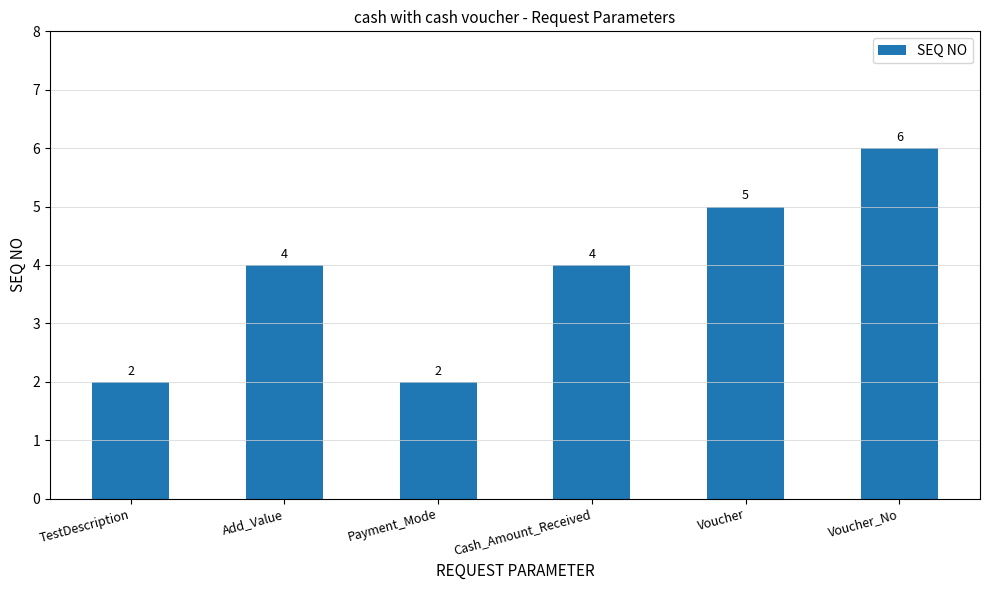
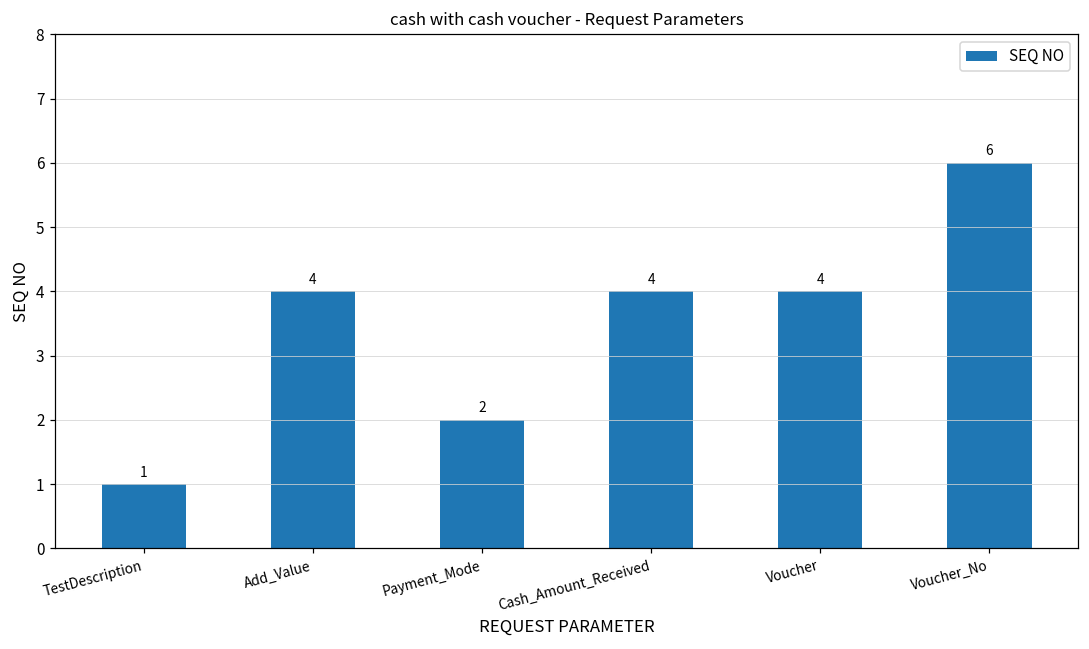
TestDescription: 2 -> 1
Voucher: 5 -> 4
